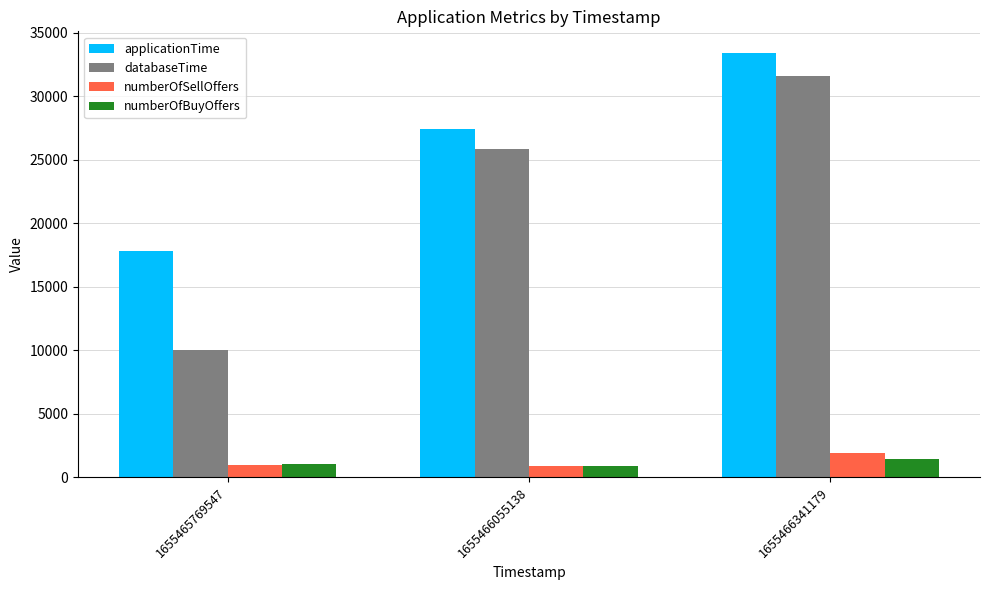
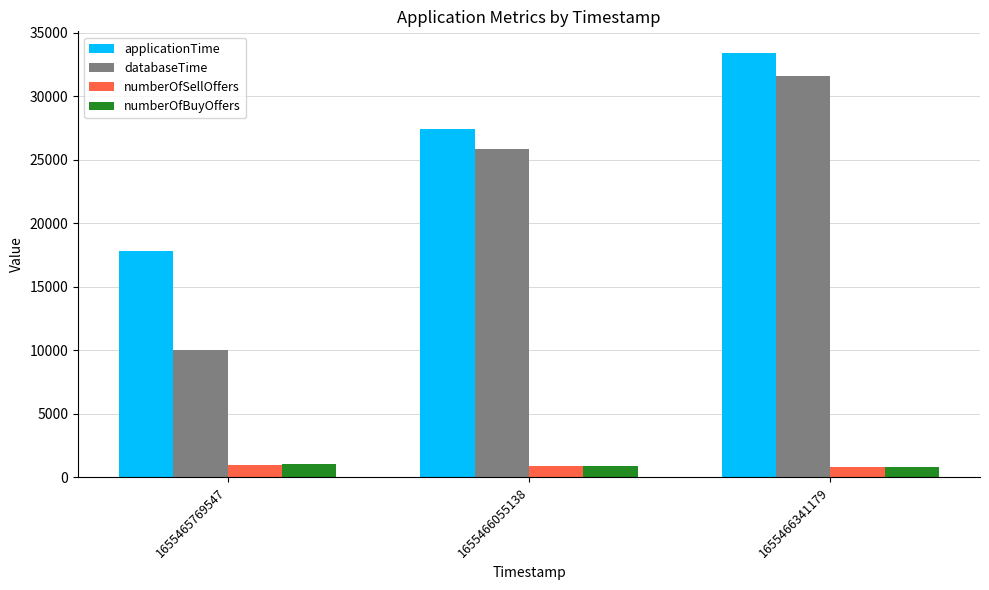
numberOfSellOffers, 1655466341179: 1900 -> 800
numberOfBuyOffers, 1655466341179: 1400 -> 800
